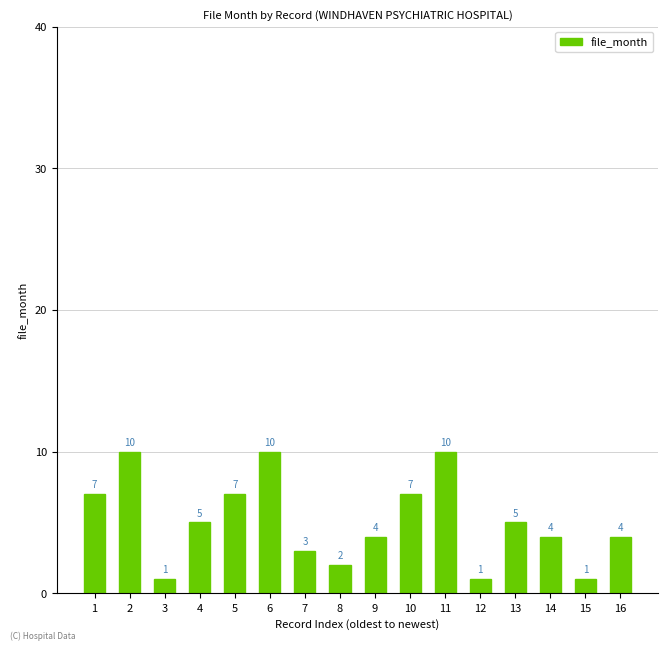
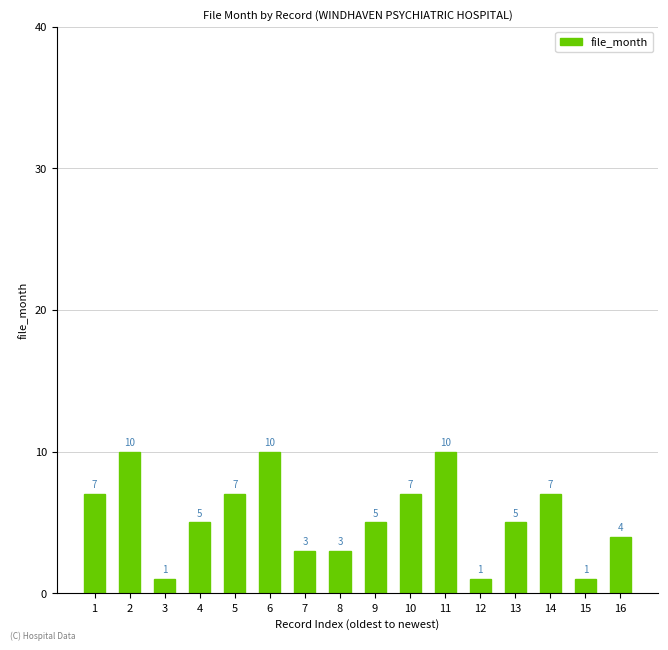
8: 2 -> 3
9: 4 -> 5
14: 4 -> 7
